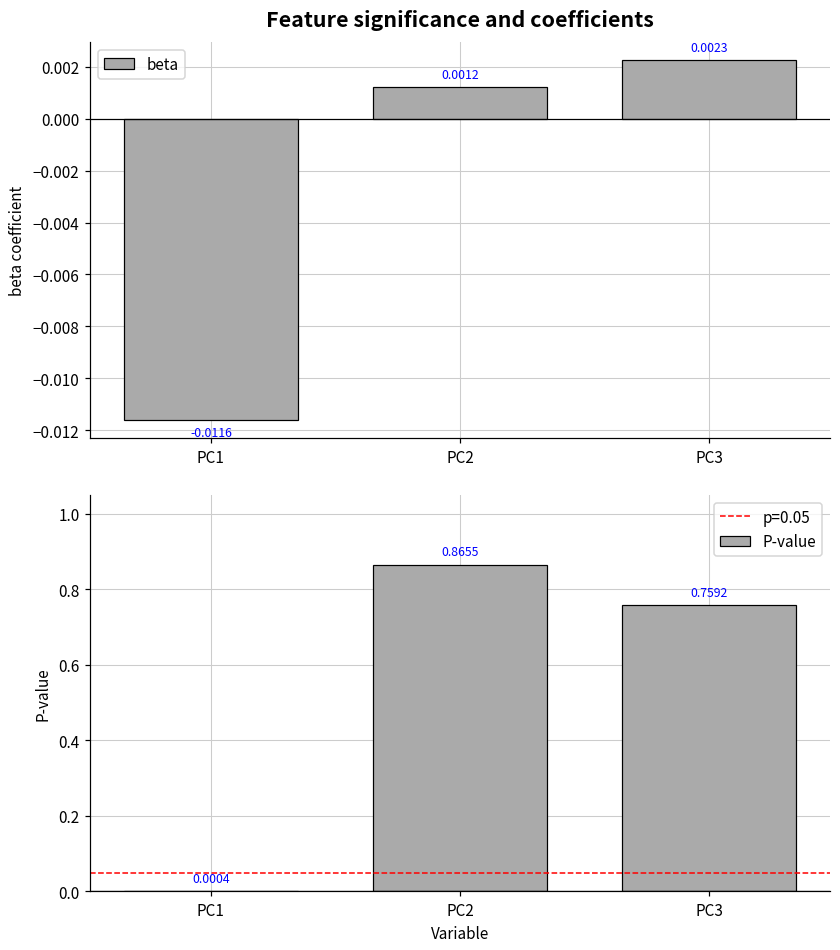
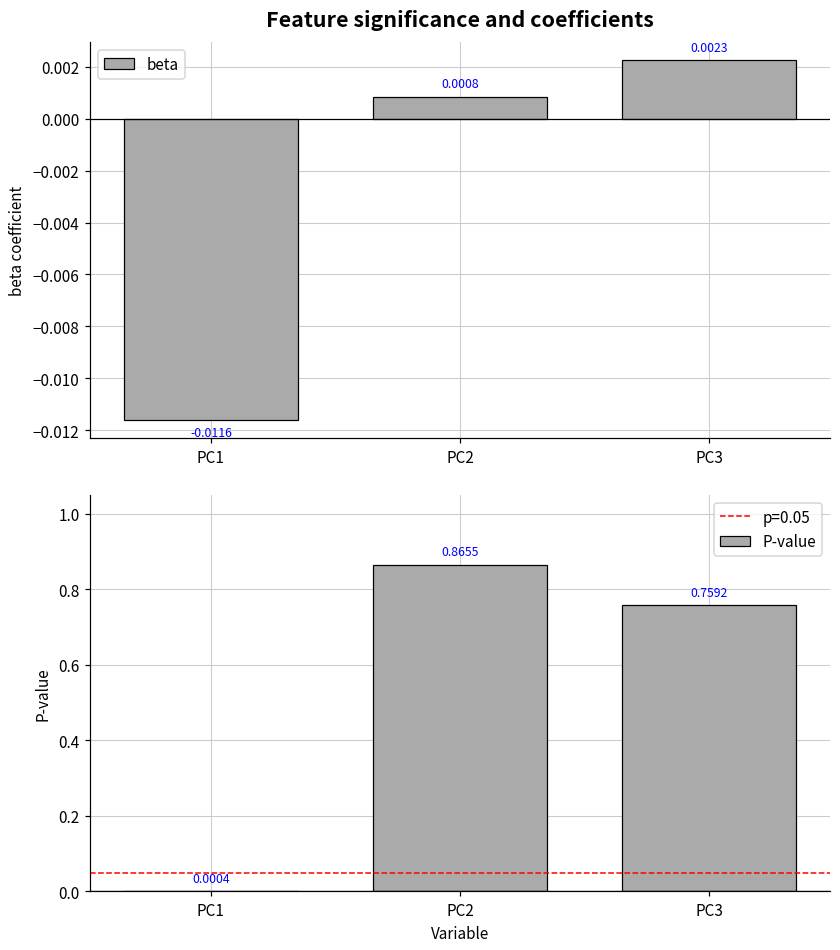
Feature significance and coefficients, PC2: 0.0012 -> 0.0008
